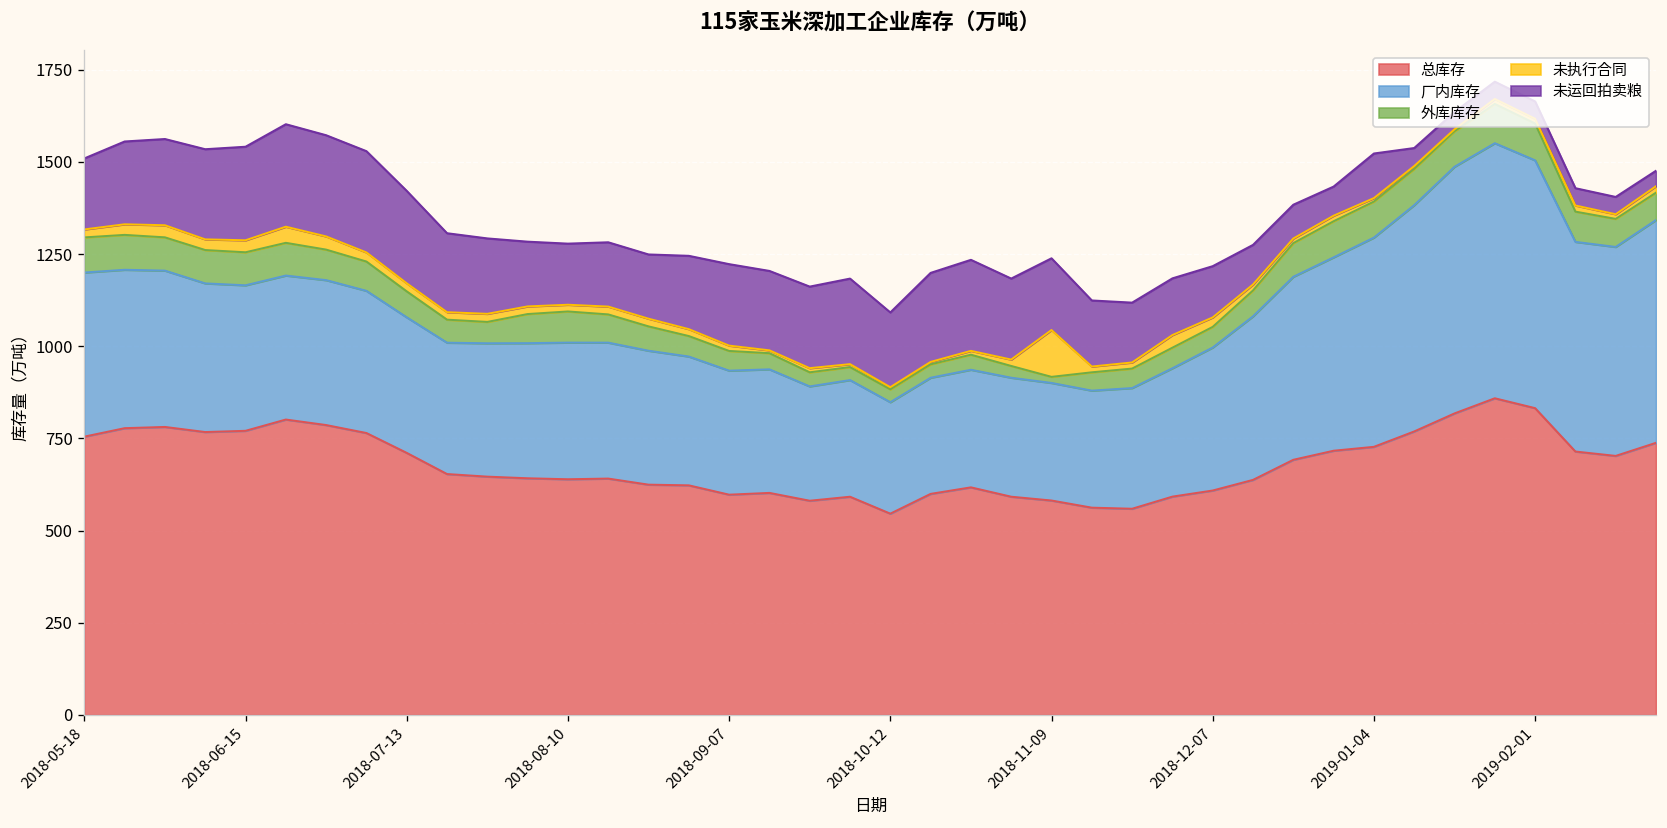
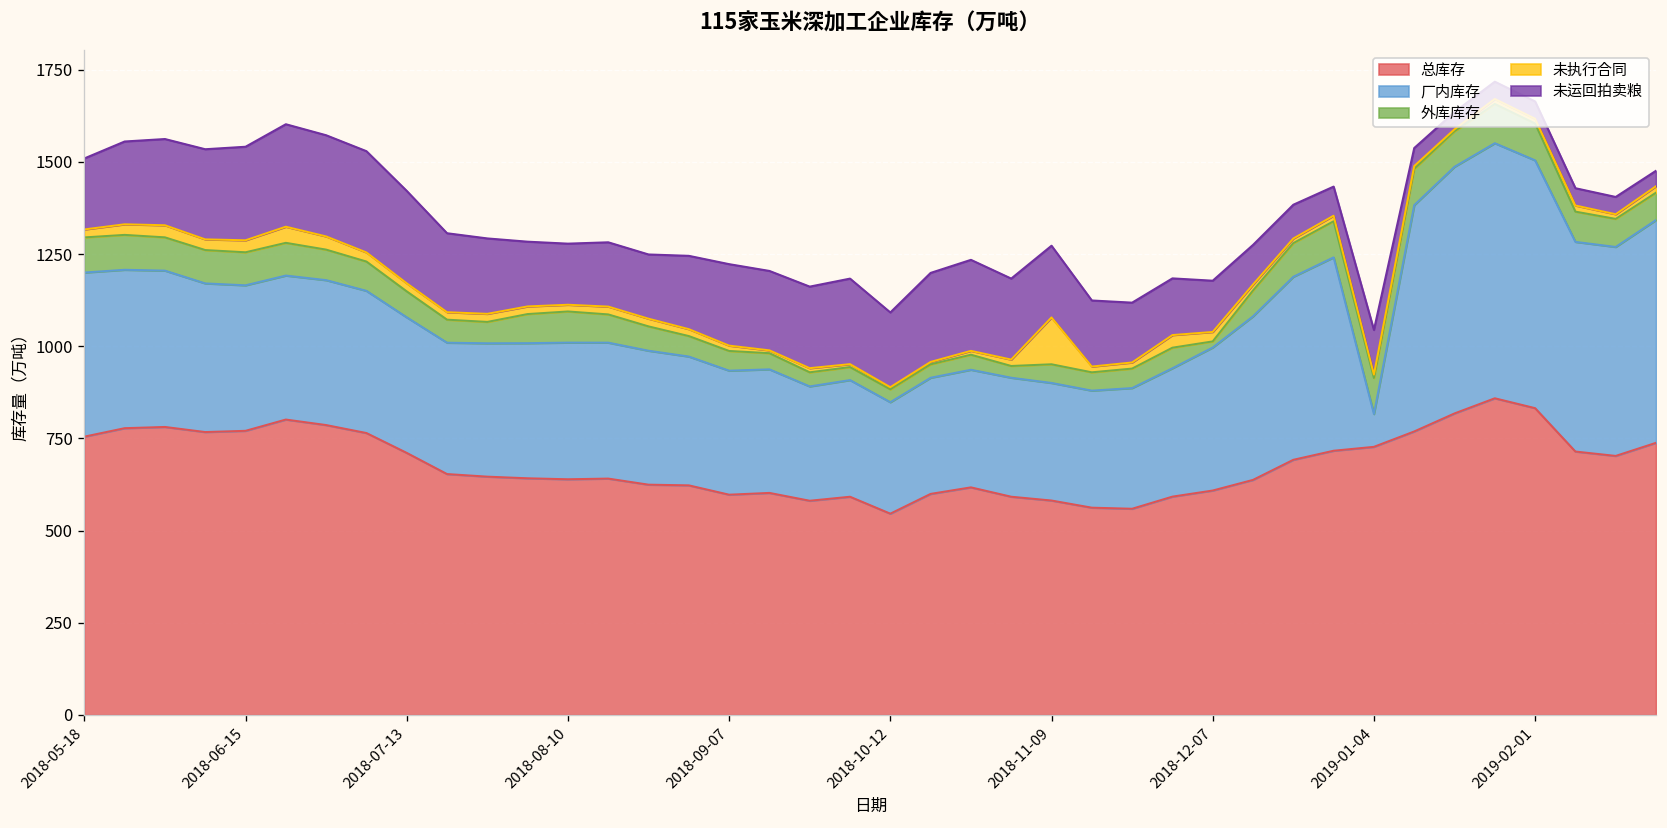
外库库存, 2018-11-09: 20 -> 50
外库库存, 2018-12-07: 60 -> 20
厂内库存, 2019-01-04: 570 -> 90
